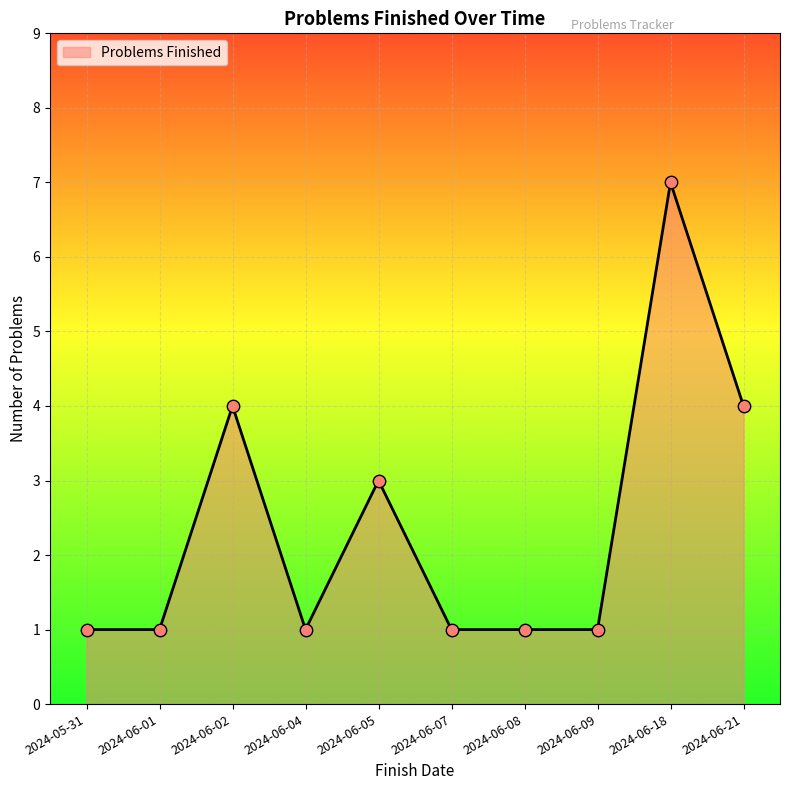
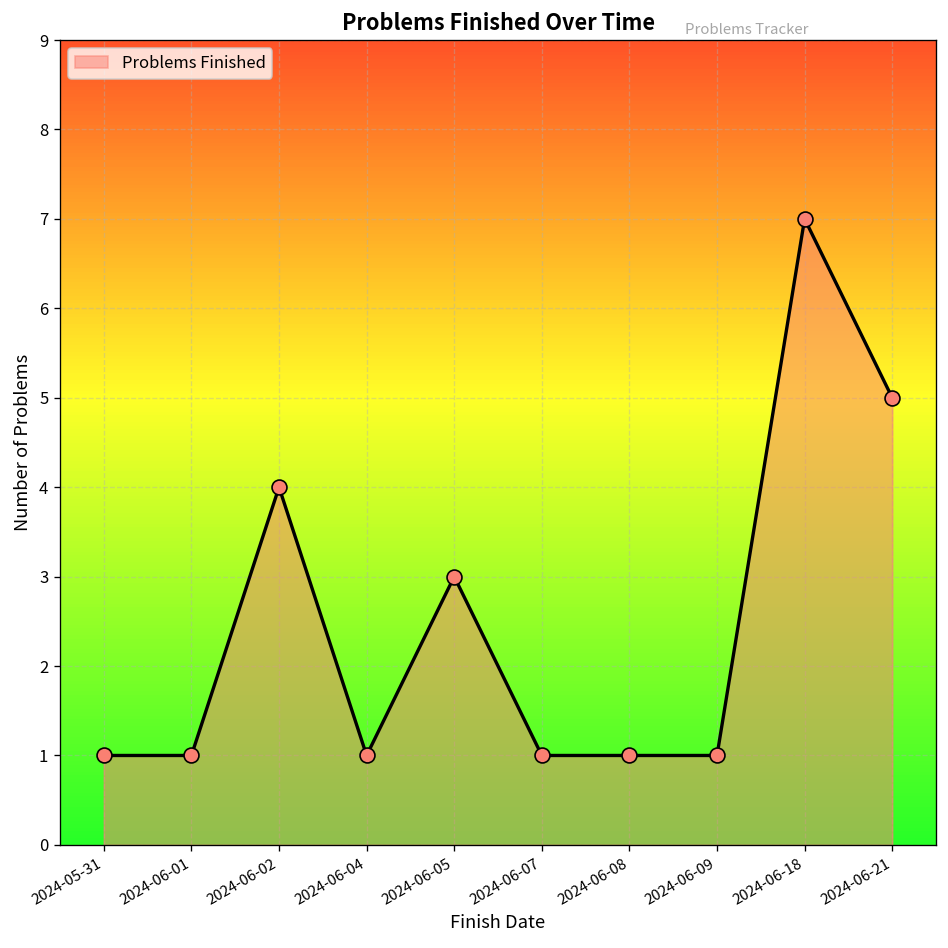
2024-06-21: 4 -> 5
